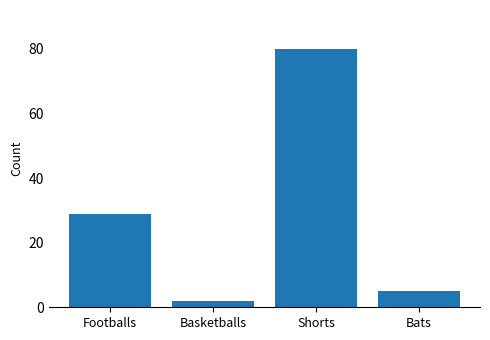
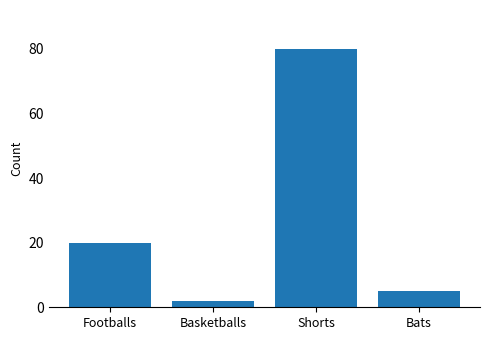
Footballs: 29 -> 20
